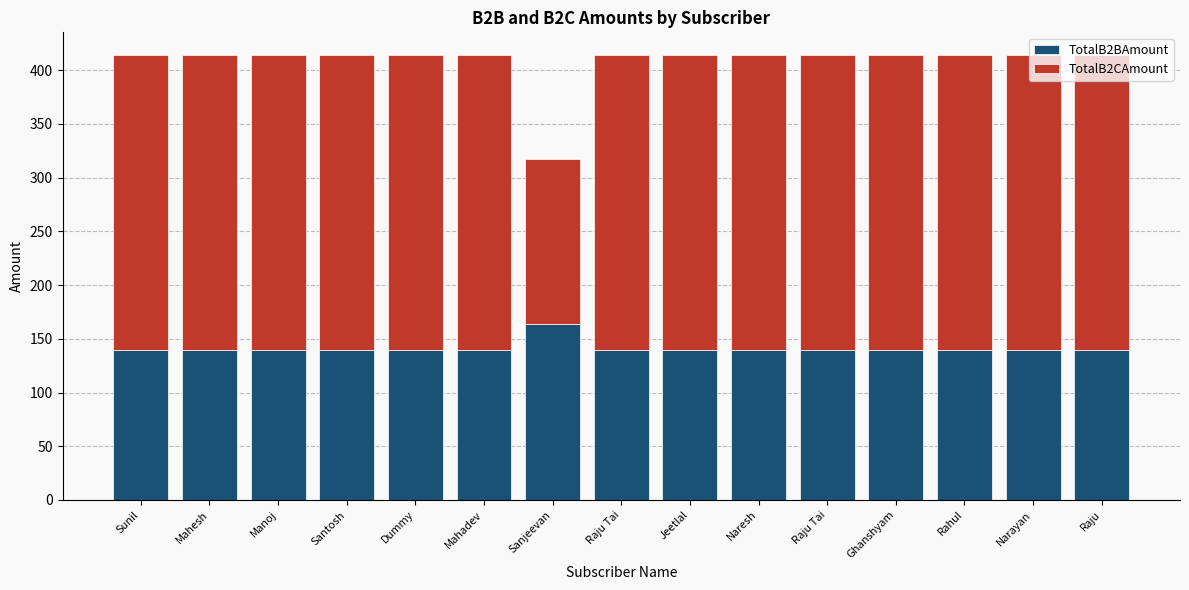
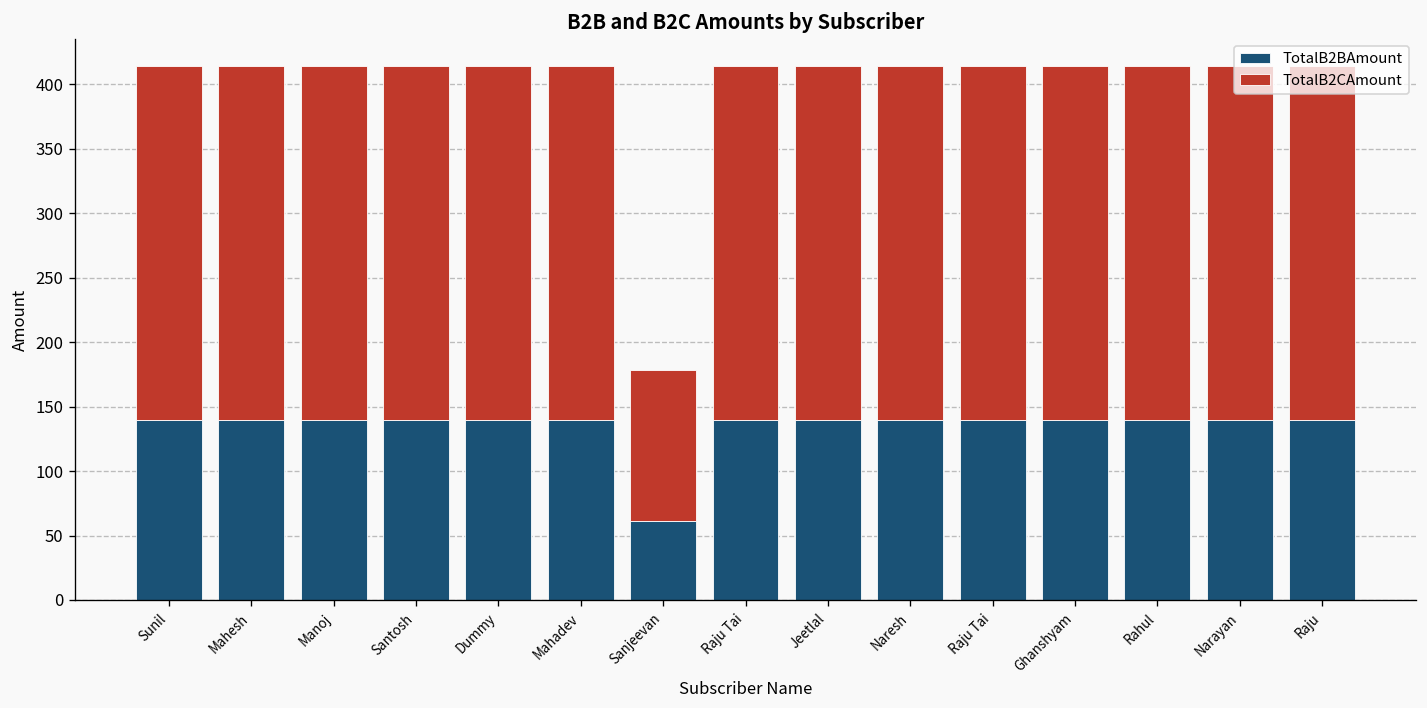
TotalB2BAmount, Sanjeevan: 164 -> 61
TotalB2CAmount, Sanjeevan: 153 -> 117
